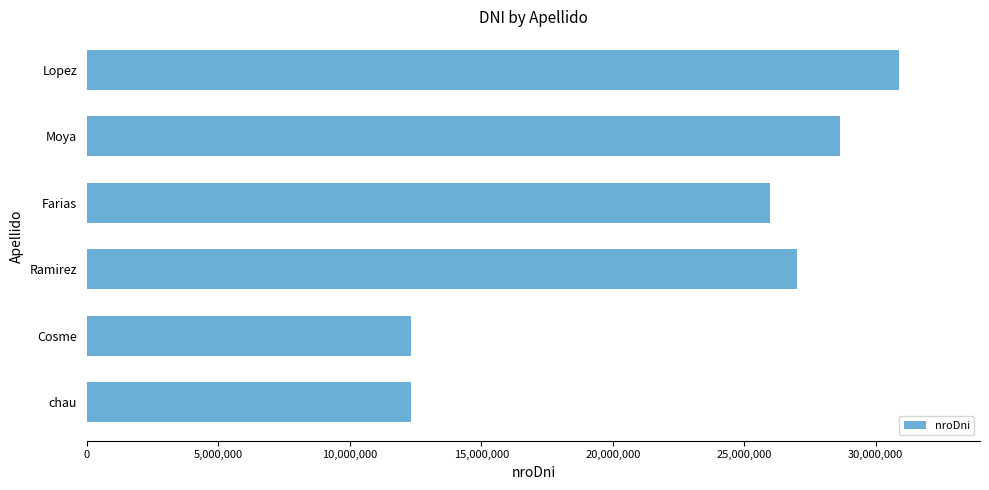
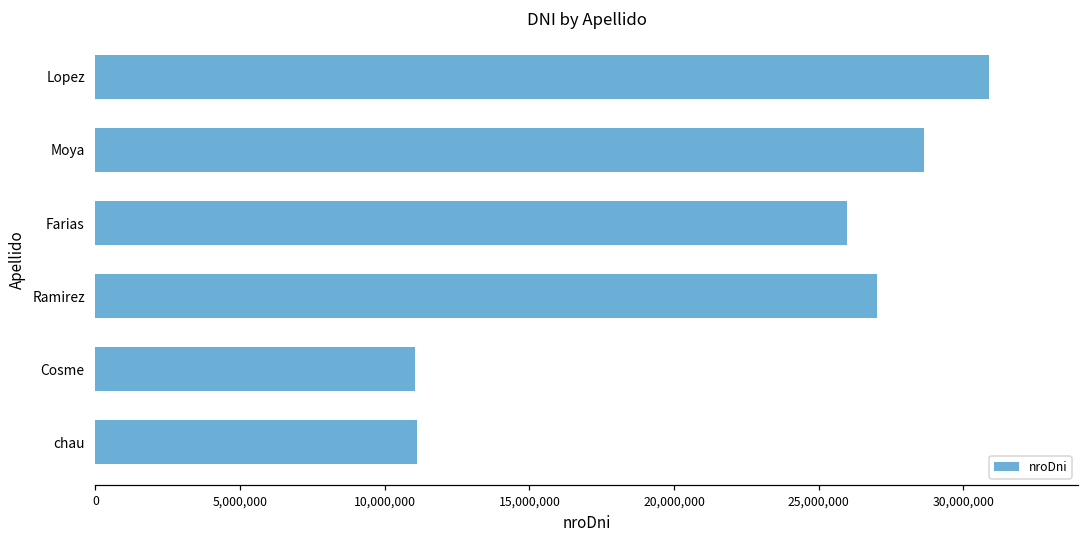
Cosme: 12,300,000 -> 11,000,000
chau: 12,300,000 -> 11,100,000
